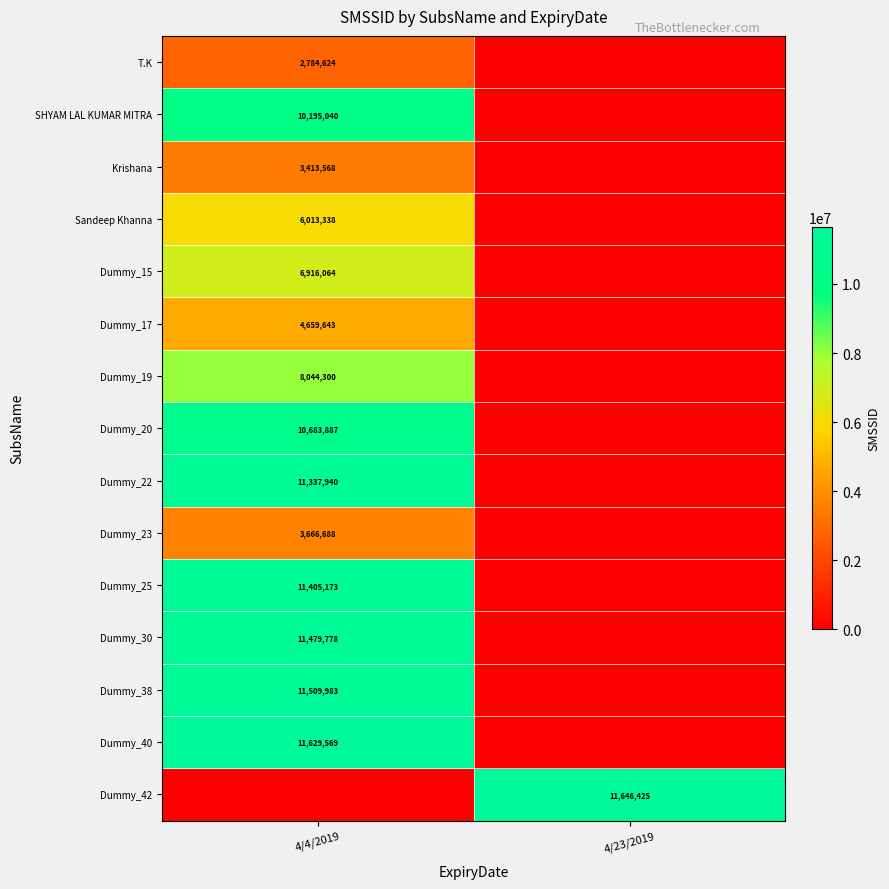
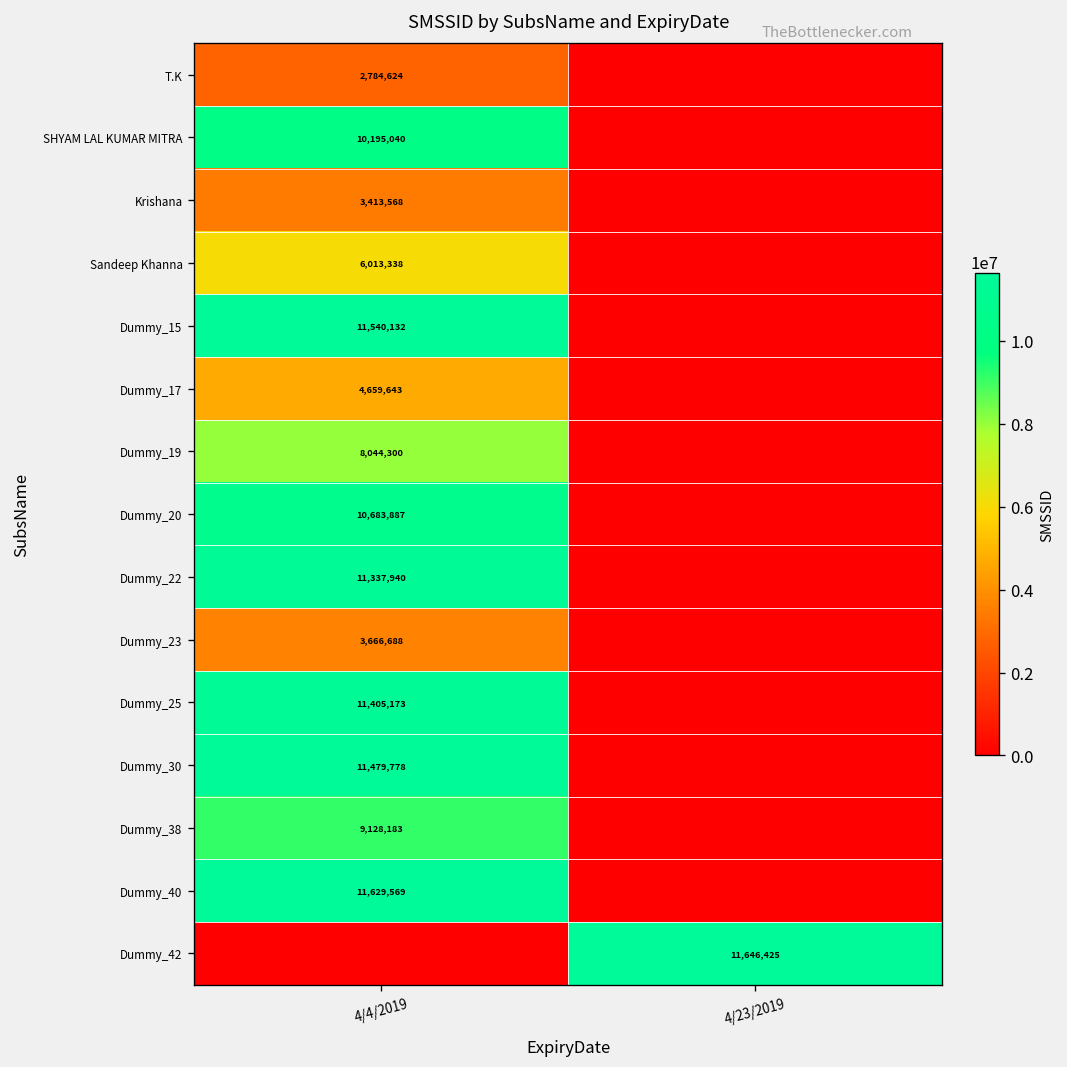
Dummy_15, 4/4/2019: 6,916,064 -> 11,540,132
Dummy_38, 4/4/2019: 11,509,983 -> 9,128,183
